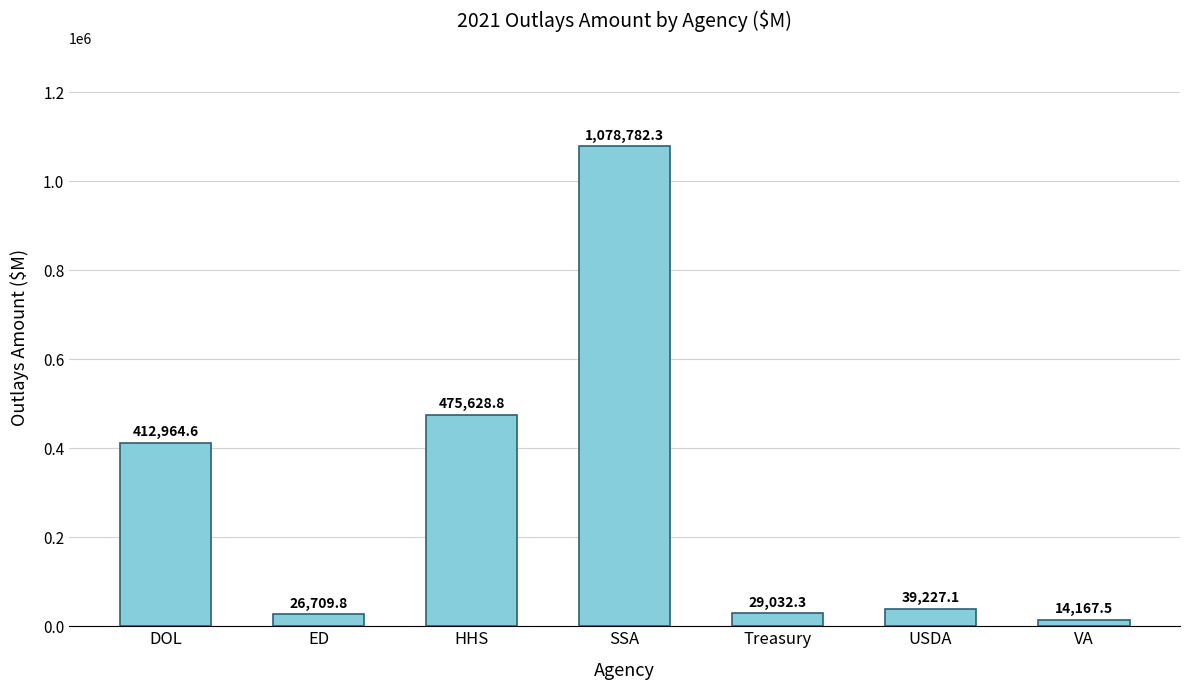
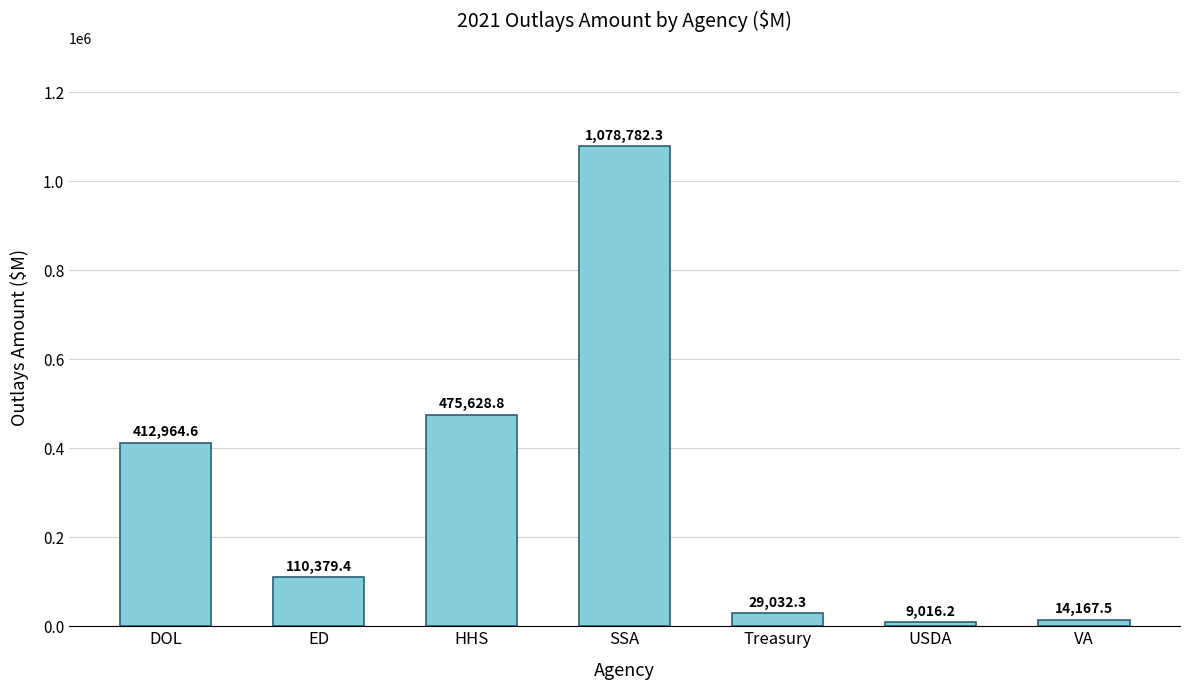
ED: 26,709.8 -> 110,379.4
USDA: 39,227.1 -> 9,016.2
